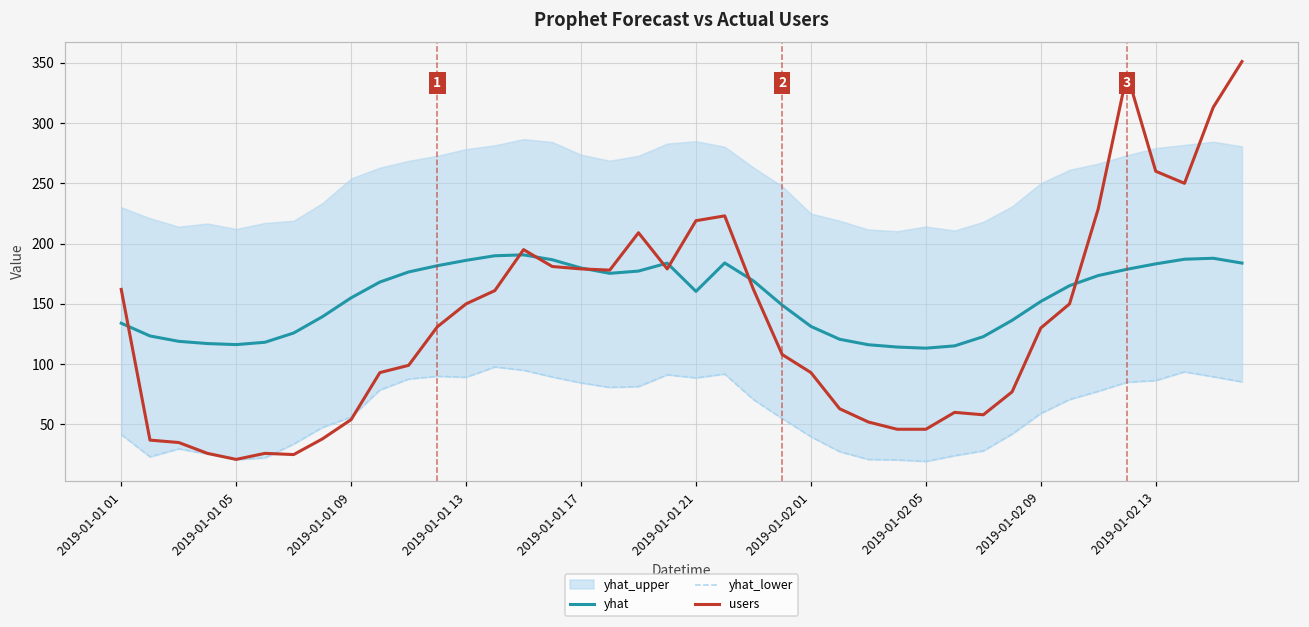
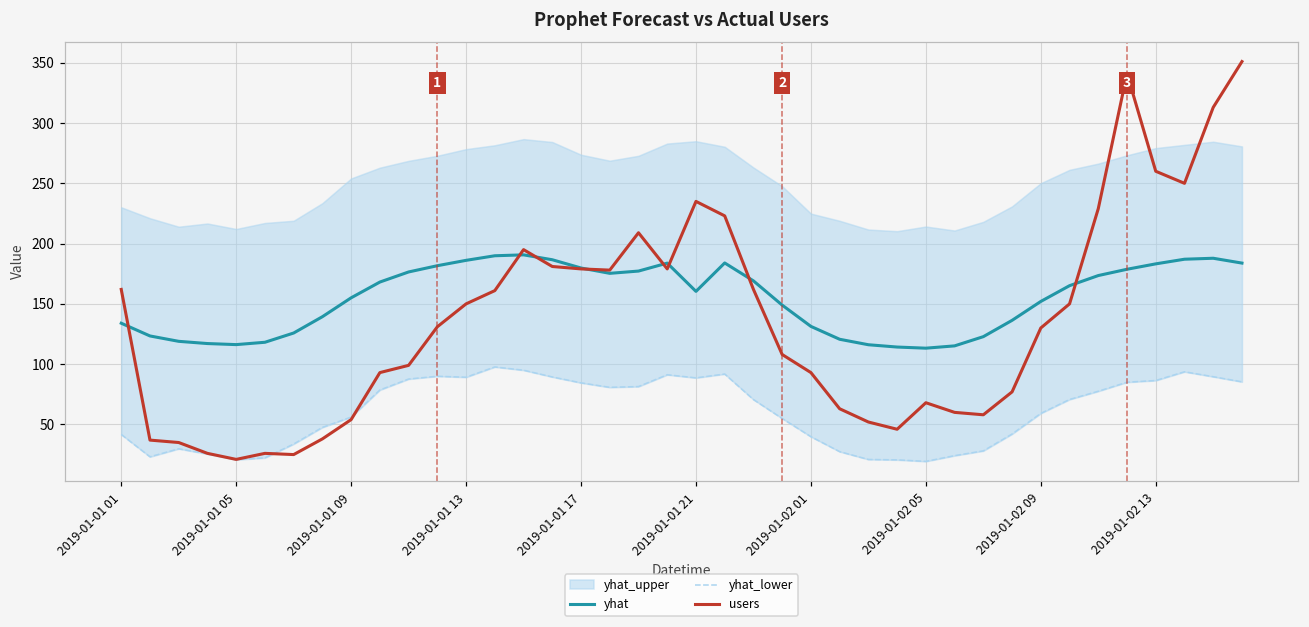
users, 2019-01-01 21: 219 -> 235
users, 2019-01-02 05: 46 -> 68
